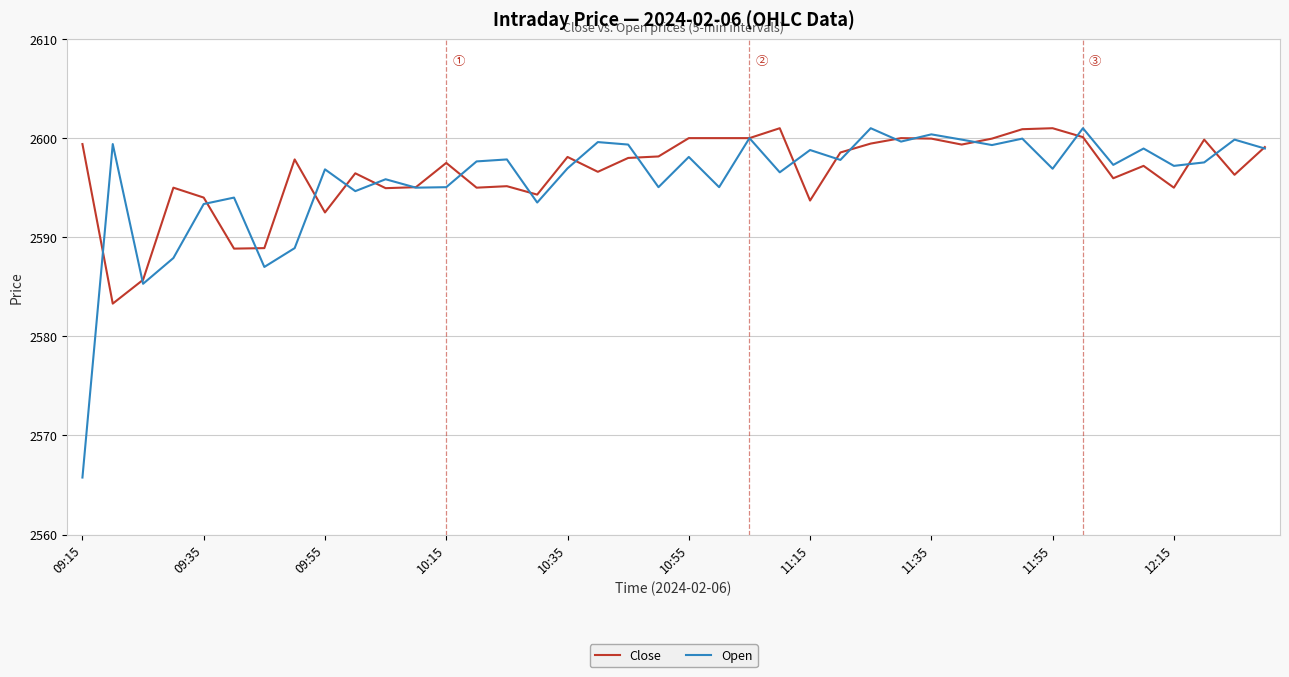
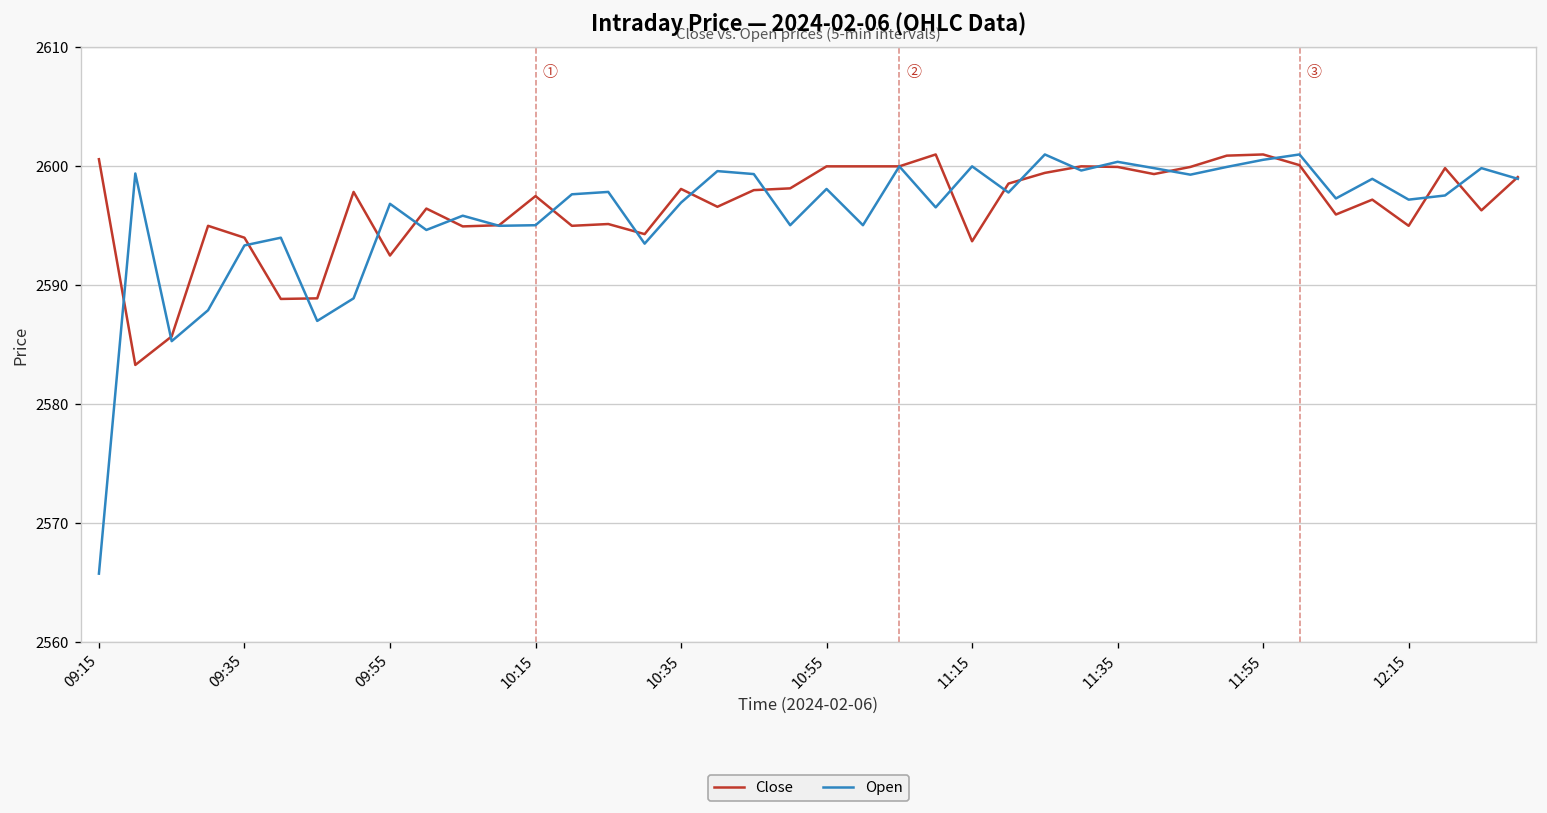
Close, 09:15: 2599 -> 2601
Open, 11:15: 2599 -> 2600
Open, 11:55: 2597 -> 2601
